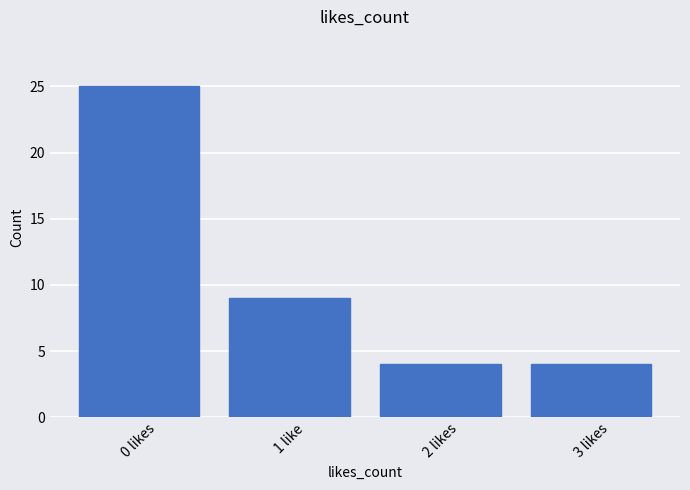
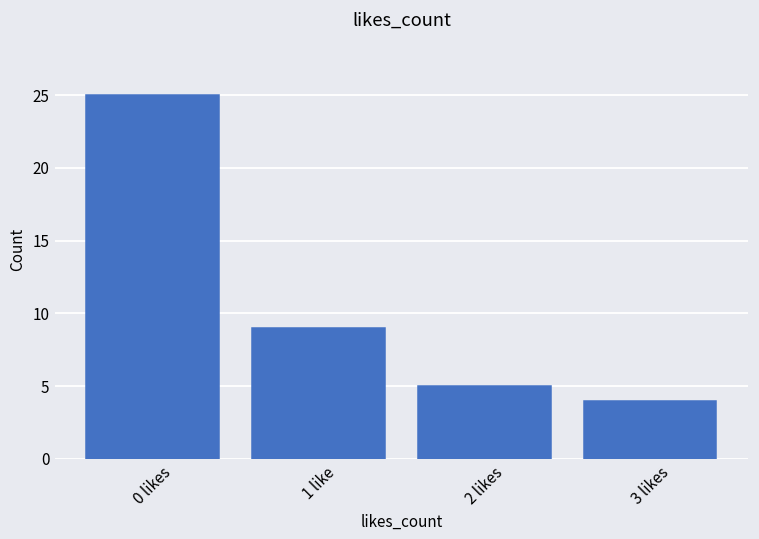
2 likes: 4 -> 5
